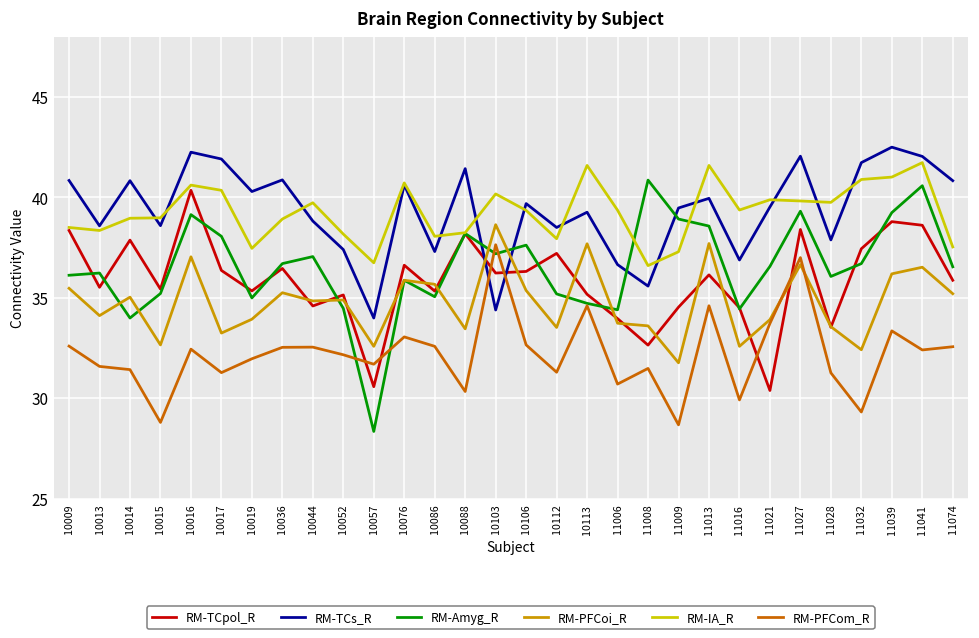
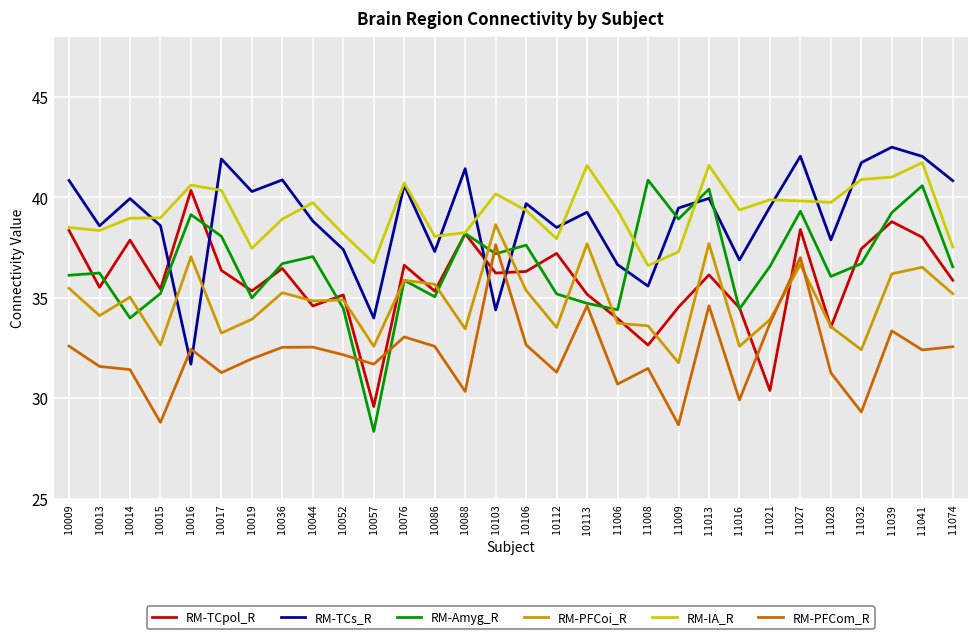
RM-TCs_R, 10014: 40.8 -> 39.9
RM-TCs_R, 10016: 42.3 -> 31.7
RM-TCpol_R, 10057: 30.6 -> 29.6
RM-Amyg_R, 11013: 38.6 -> 40.4
RM-TCpol_R, 11041: 38.6 -> 38.0
